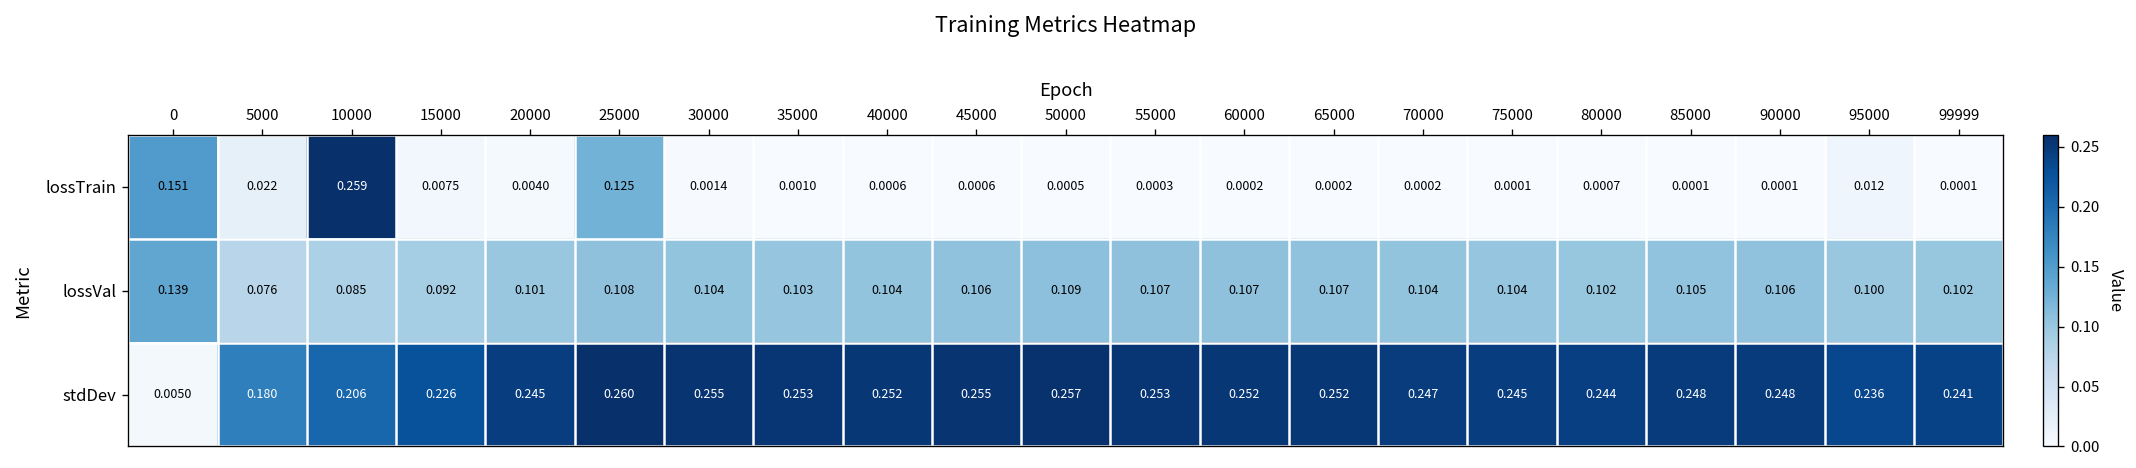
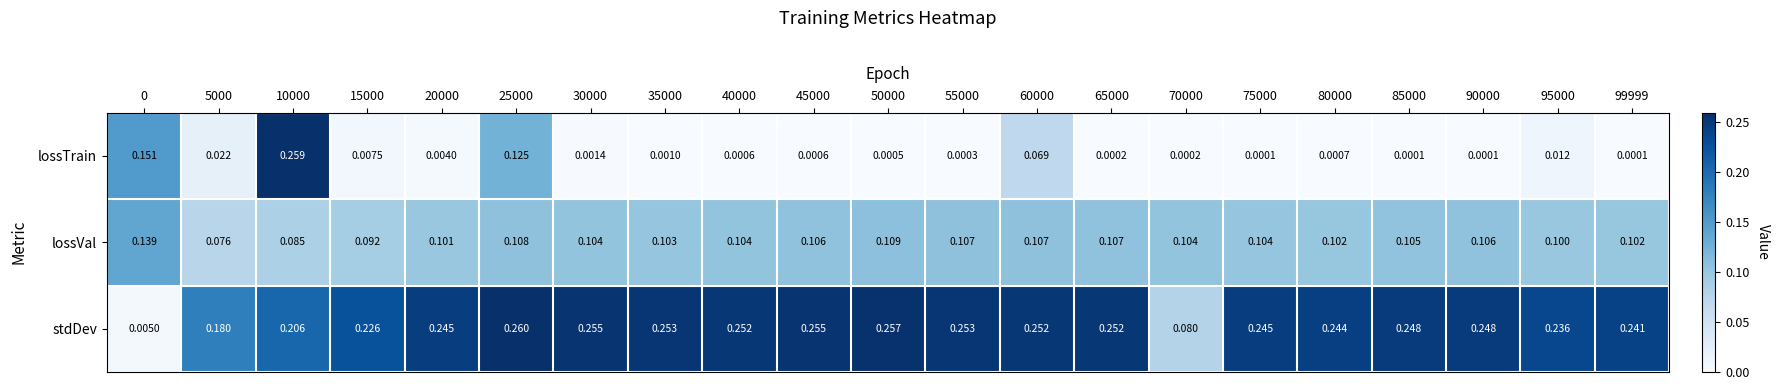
lossTrain, 60000: 0.0002 -> 0.069
stdDev, 70000: 0.247 -> 0.080
